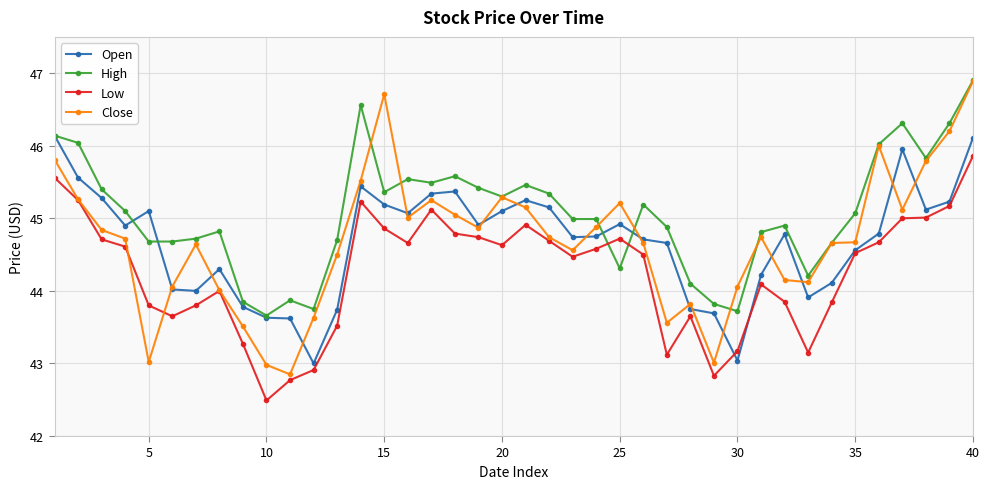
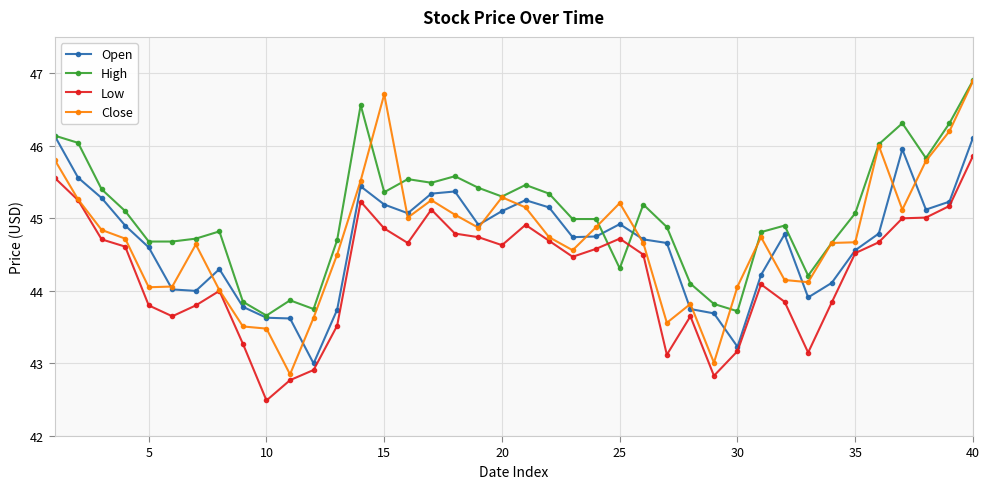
Open, 5: 45.1 -> 44.6
Close, 5: 43.0 -> 44.1
Close, 10: 43.0 -> 43.5
Open, 30: 43.0 -> 43.2
